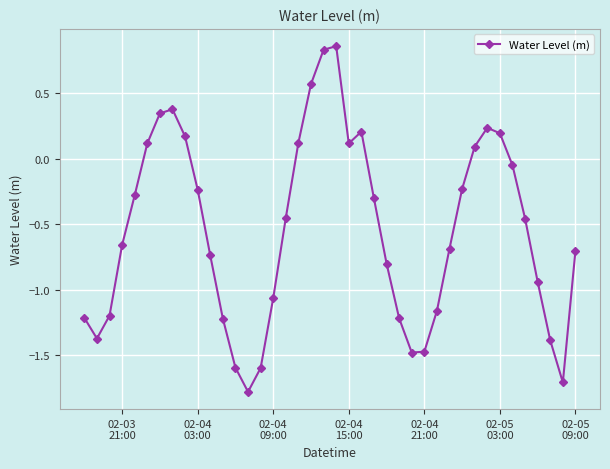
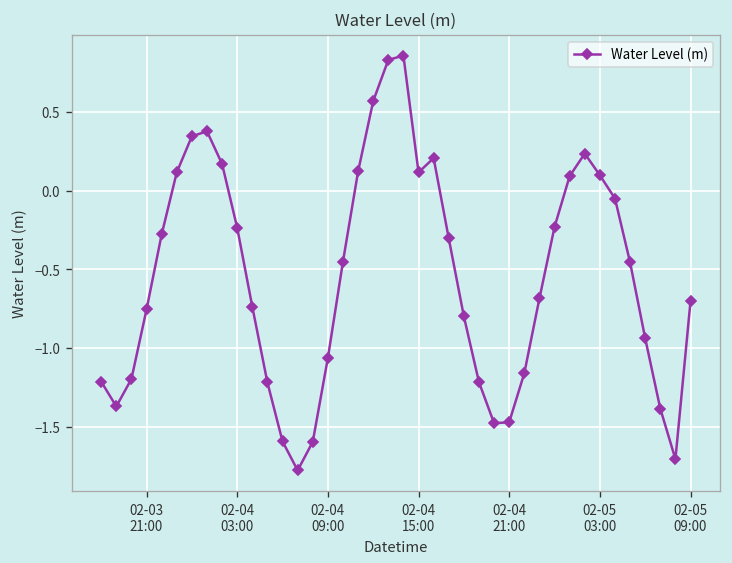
02-03 21:00: -0.66 -> -0.76
02-05 03:00: 0.19 -> 0.10
